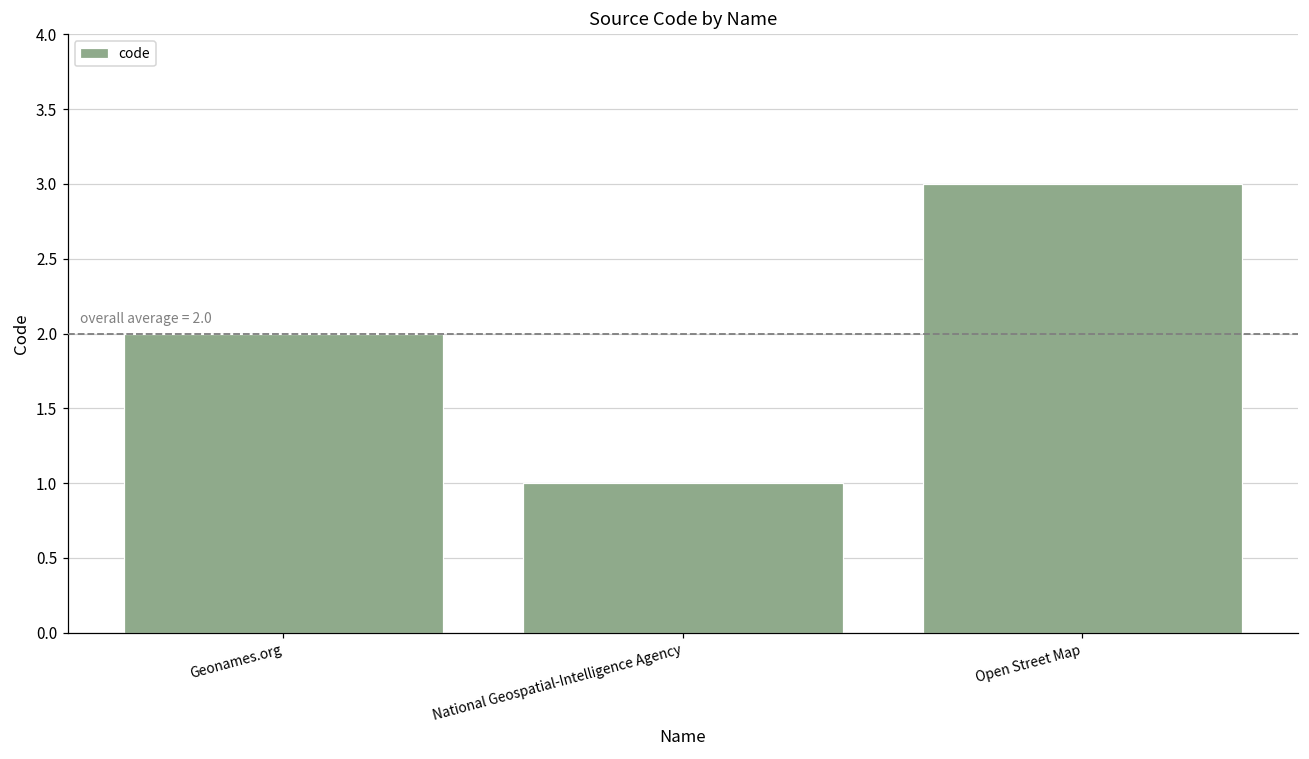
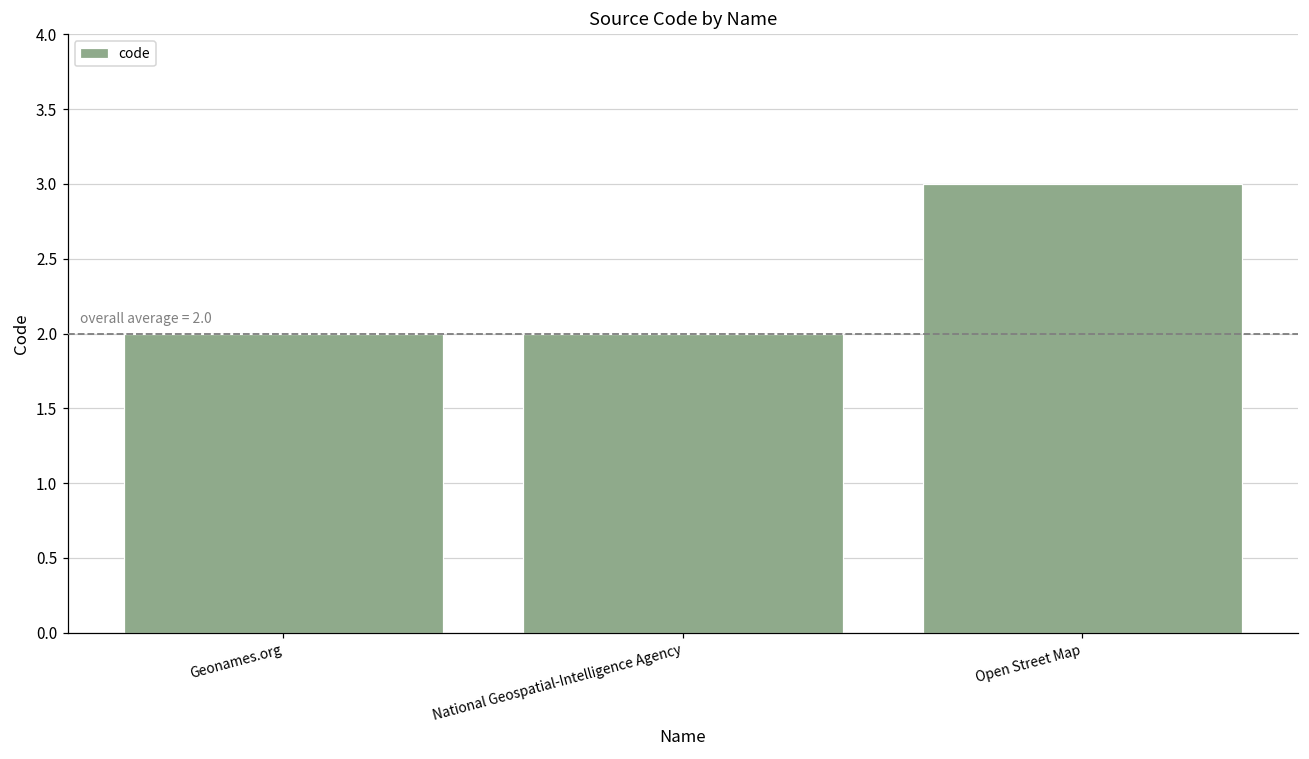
National Geospatial-Intelligence Agency: 1 -> 2
